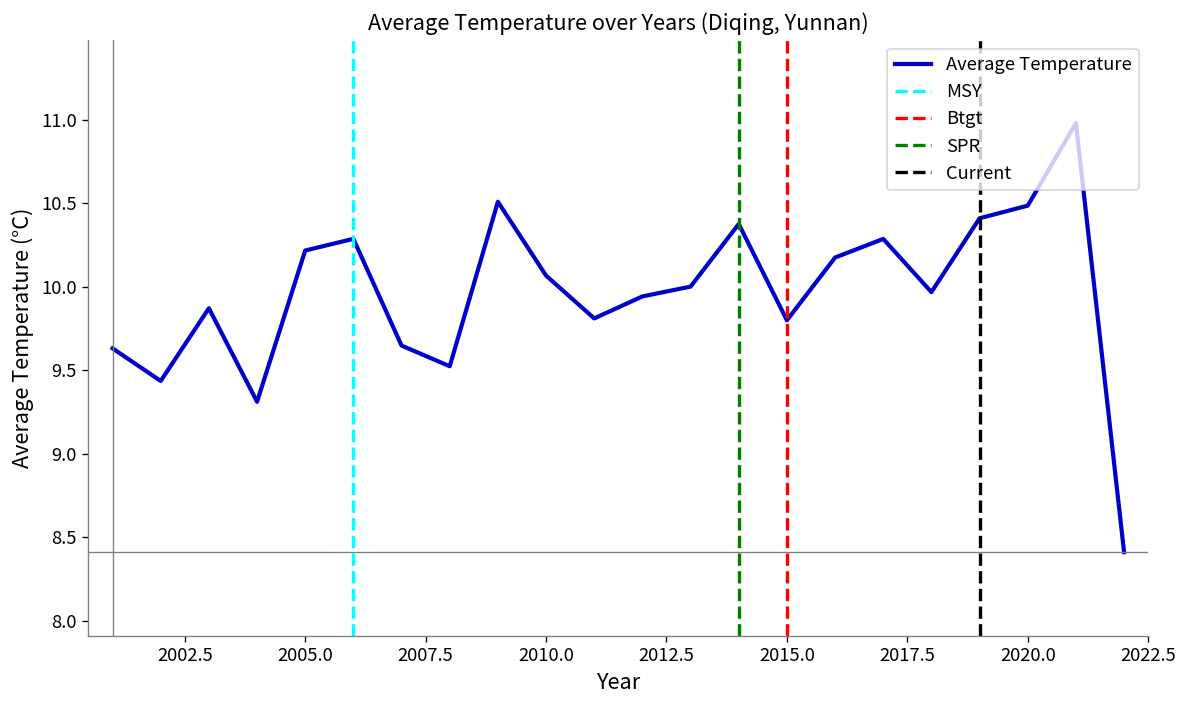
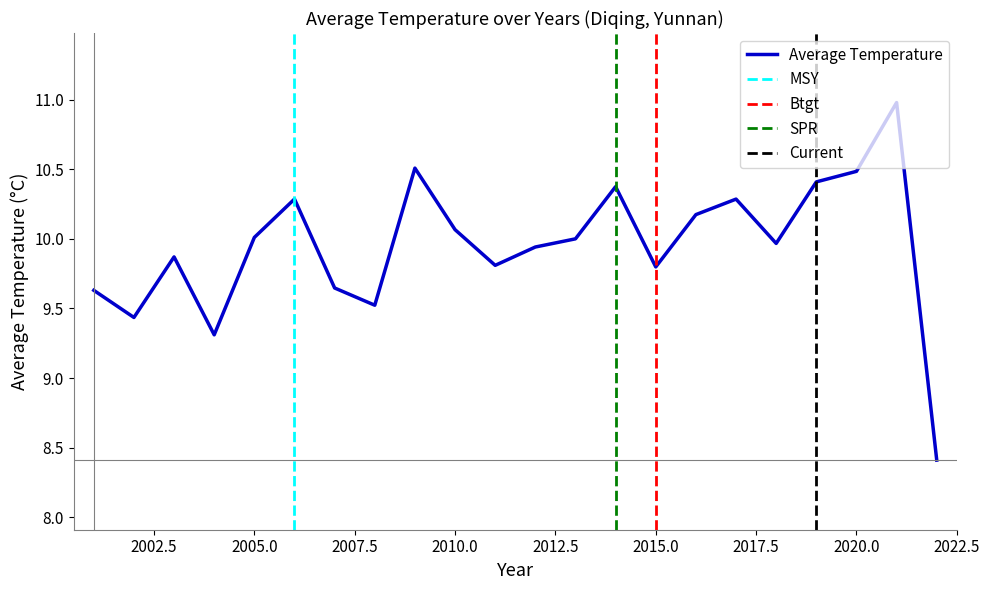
2005.0: 10.22 -> 10.01
